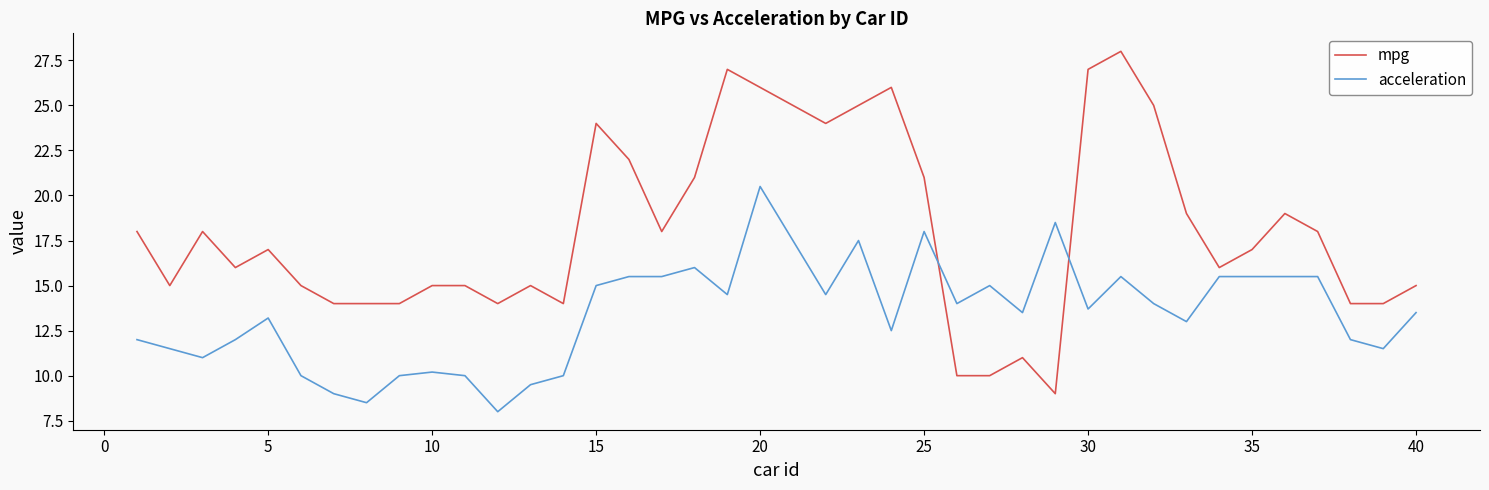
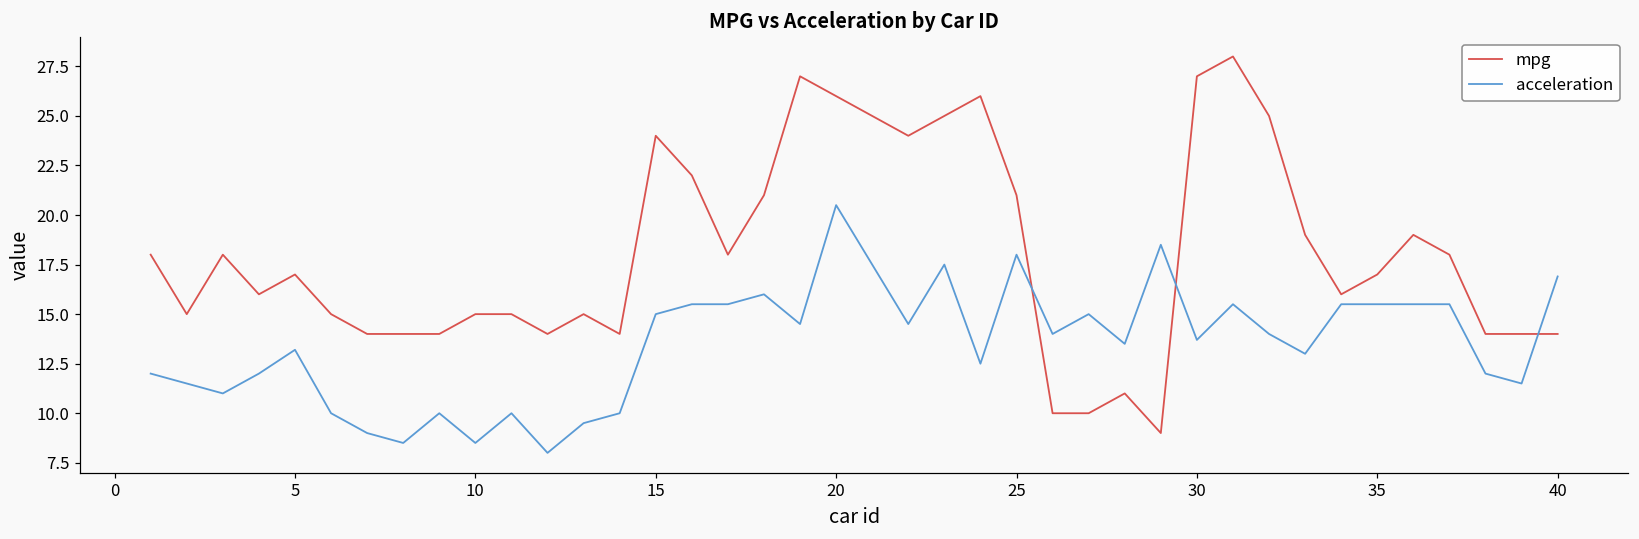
acceleration, 10: 10.2 -> 8.5
mpg, 40: 15 -> 14
acceleration, 40: 13.5 -> 16.9
